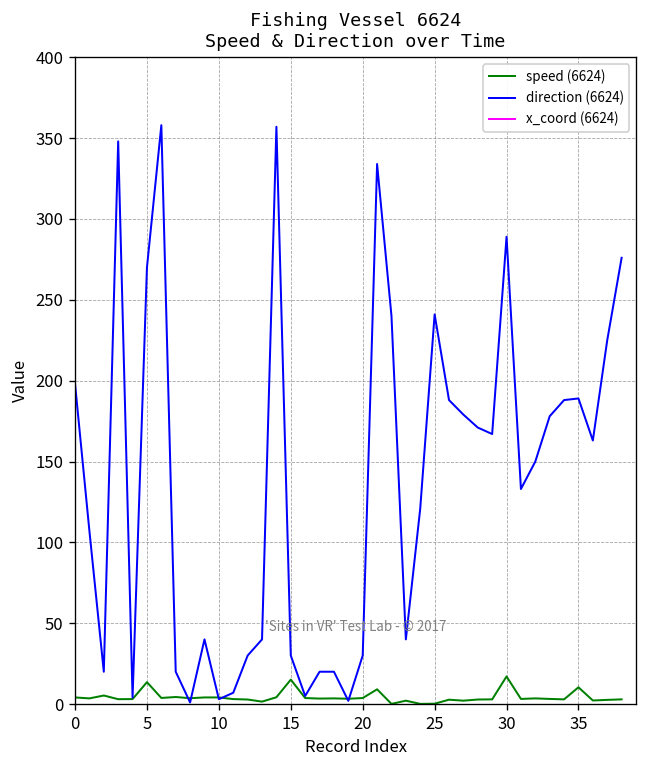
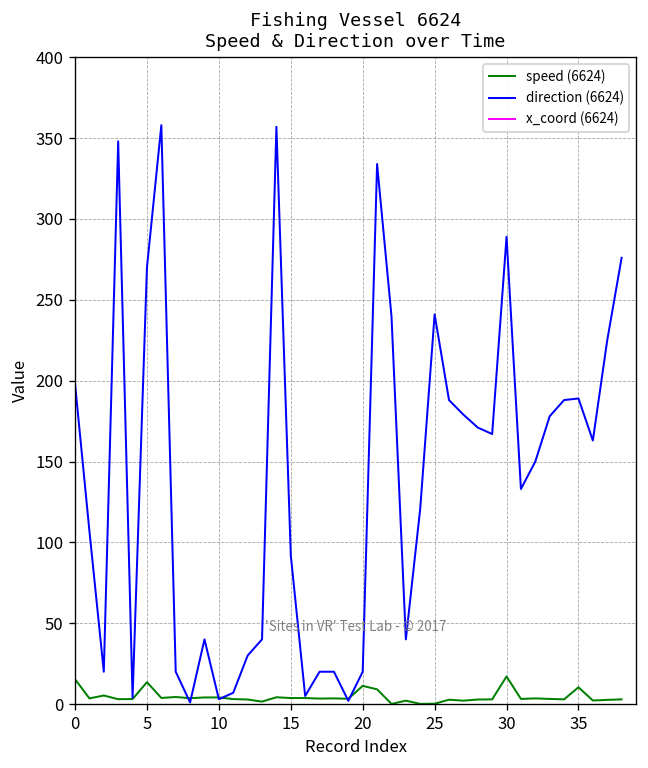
speed (6624), 0: 4 -> 15
speed (6624), 15: 15 -> 4
direction (6624), 15: 30 -> 92
speed (6624), 20: 4 -> 11
direction (6624), 20: 30 -> 20
